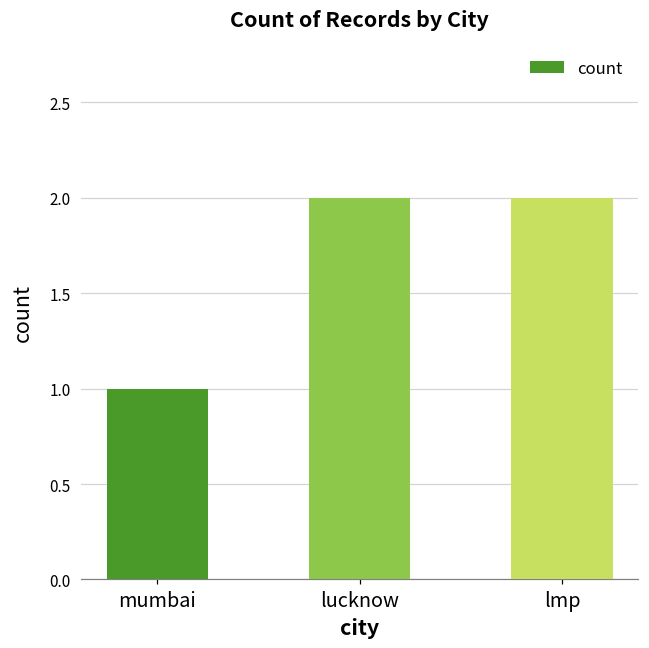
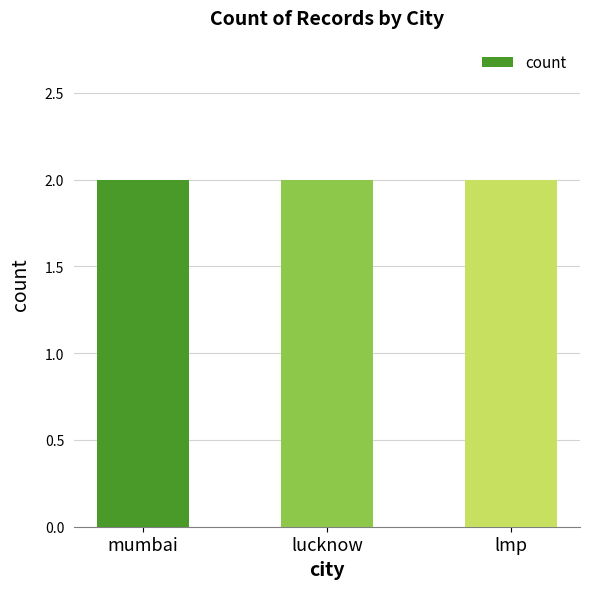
mumbai: 1 -> 2
